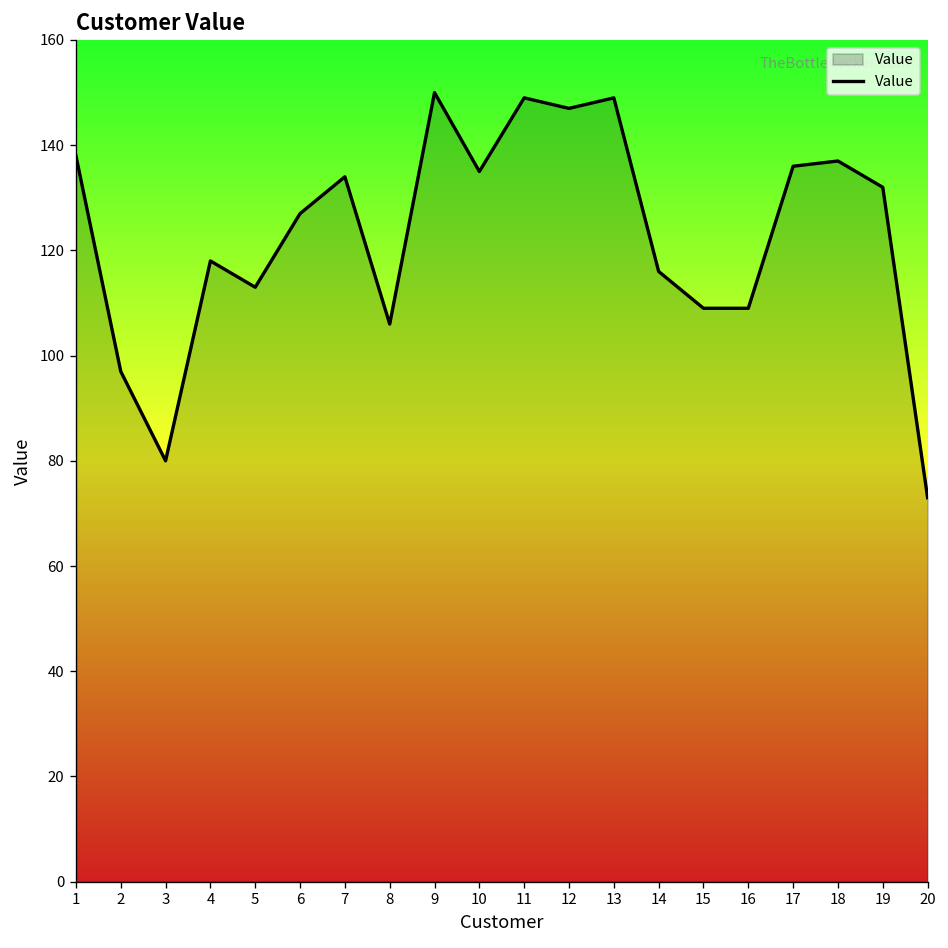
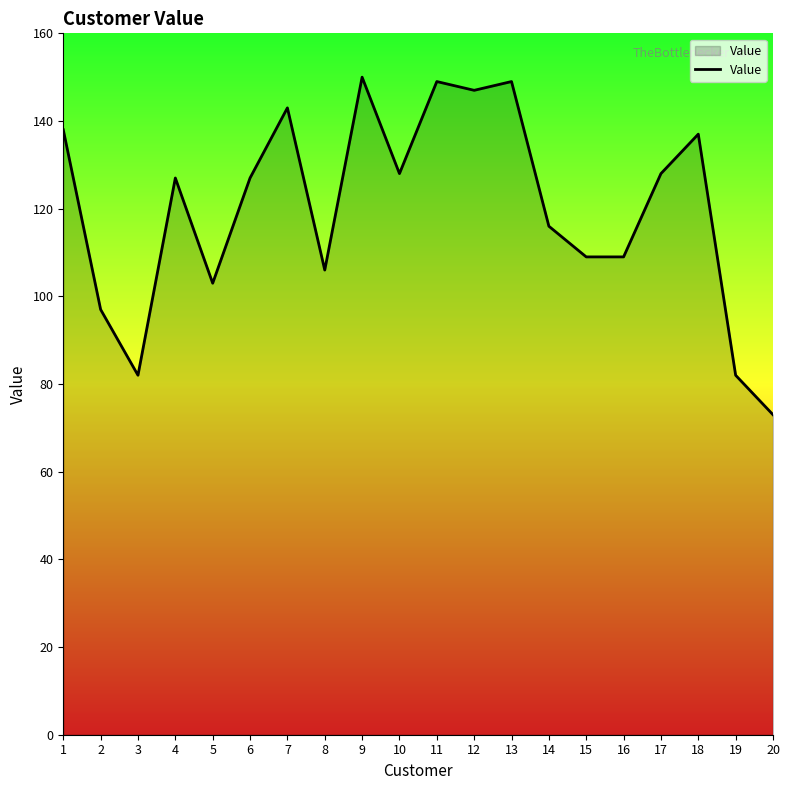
3: 80 -> 82
4: 118 -> 127
5: 113 -> 103
7: 134 -> 143
10: 135 -> 128
17: 136 -> 128
19: 132 -> 82
